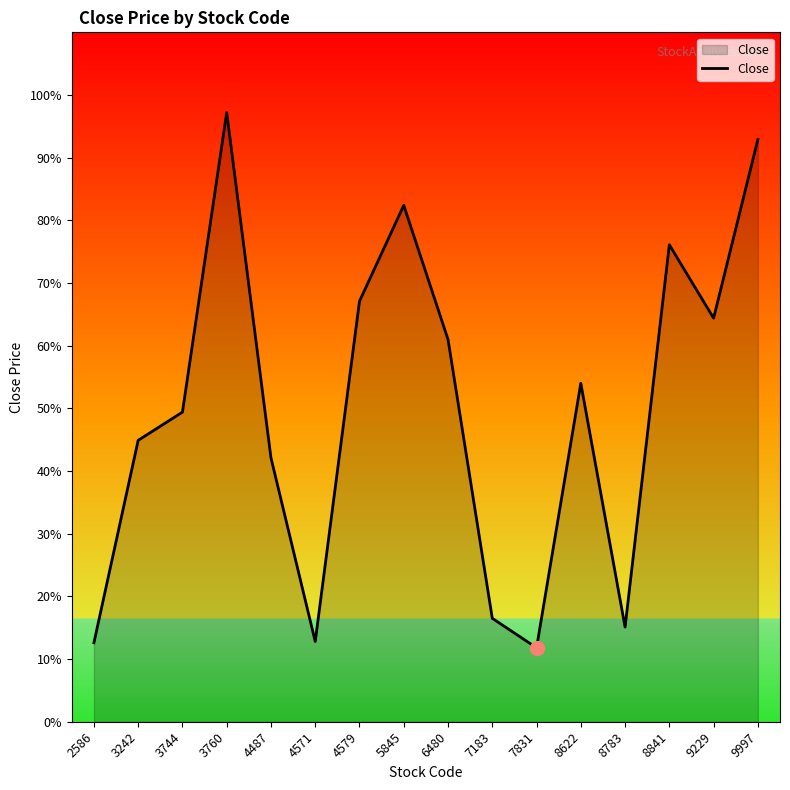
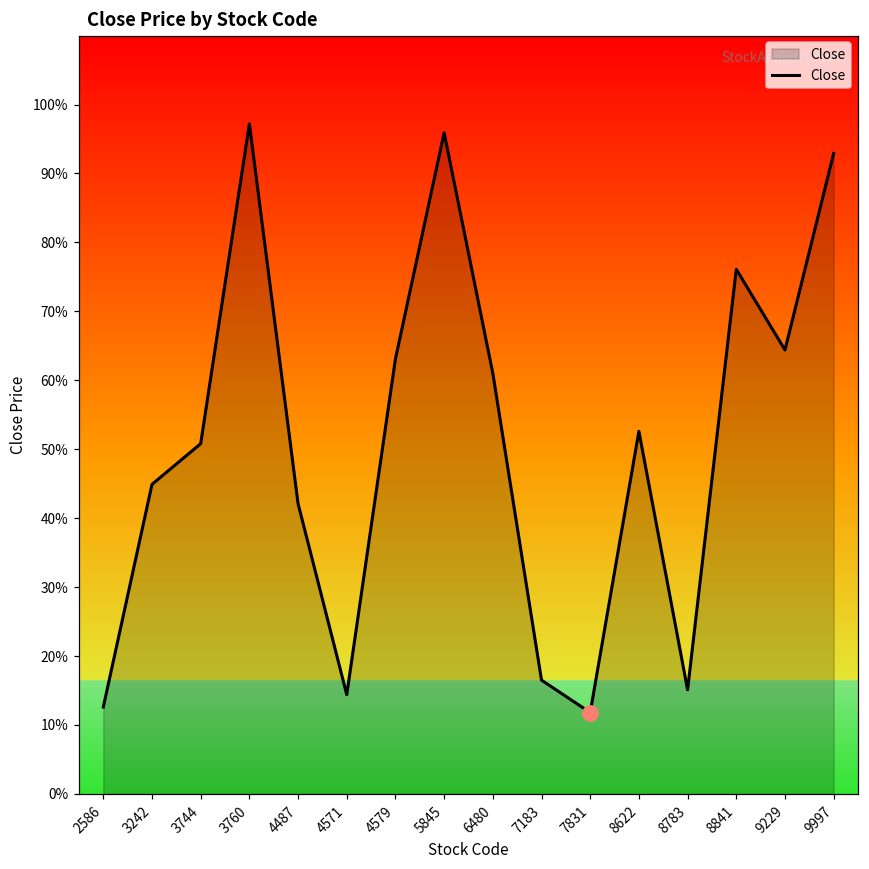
Close, 3744: 49% -> 51%
Close, 4571: 13% -> 14%
Close, 4579: 67% -> 63%
Close, 5845: 82% -> 96%
Close, 8622: 54% -> 53%
